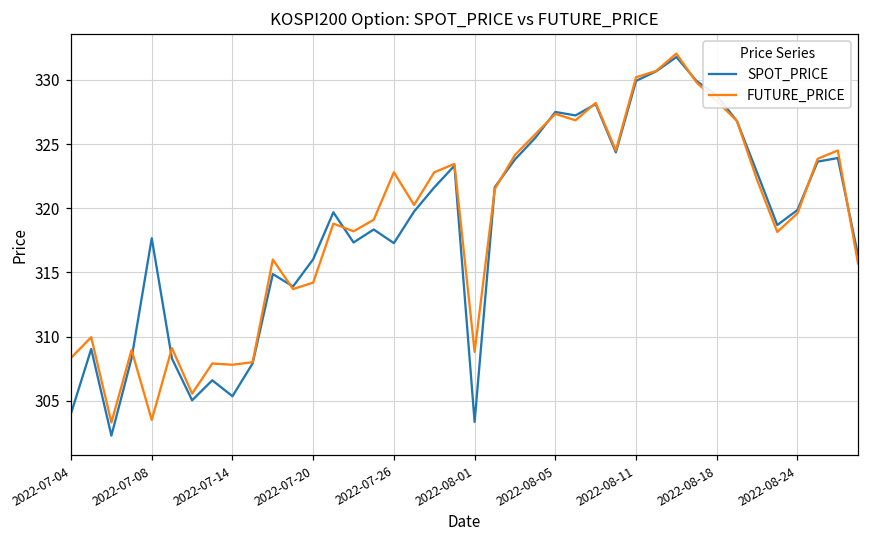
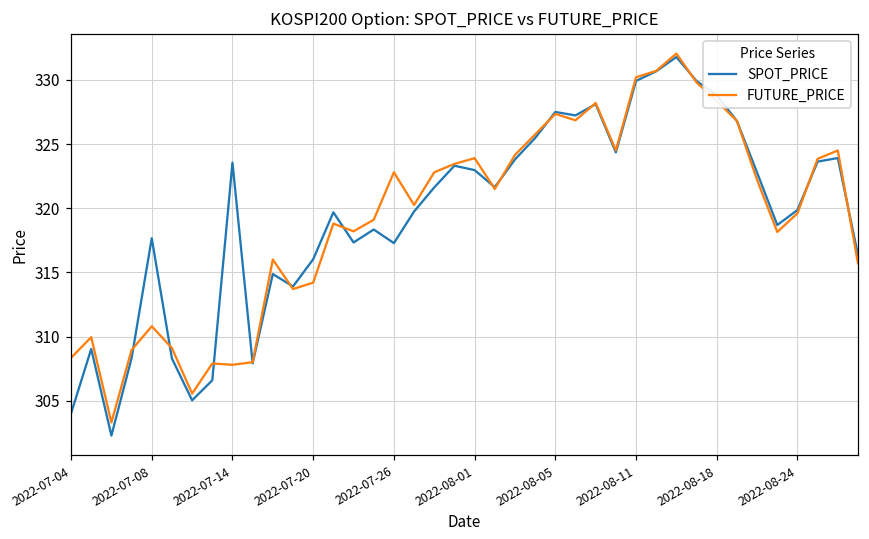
FUTURE_PRICE, 2022-07-08: 303.5 -> 310.8
SPOT_PRICE, 2022-07-14: 305.4 -> 323.6
SPOT_PRICE, 2022-08-01: 303.4 -> 323.0
FUTURE_PRICE, 2022-08-01: 308.8 -> 323.9
